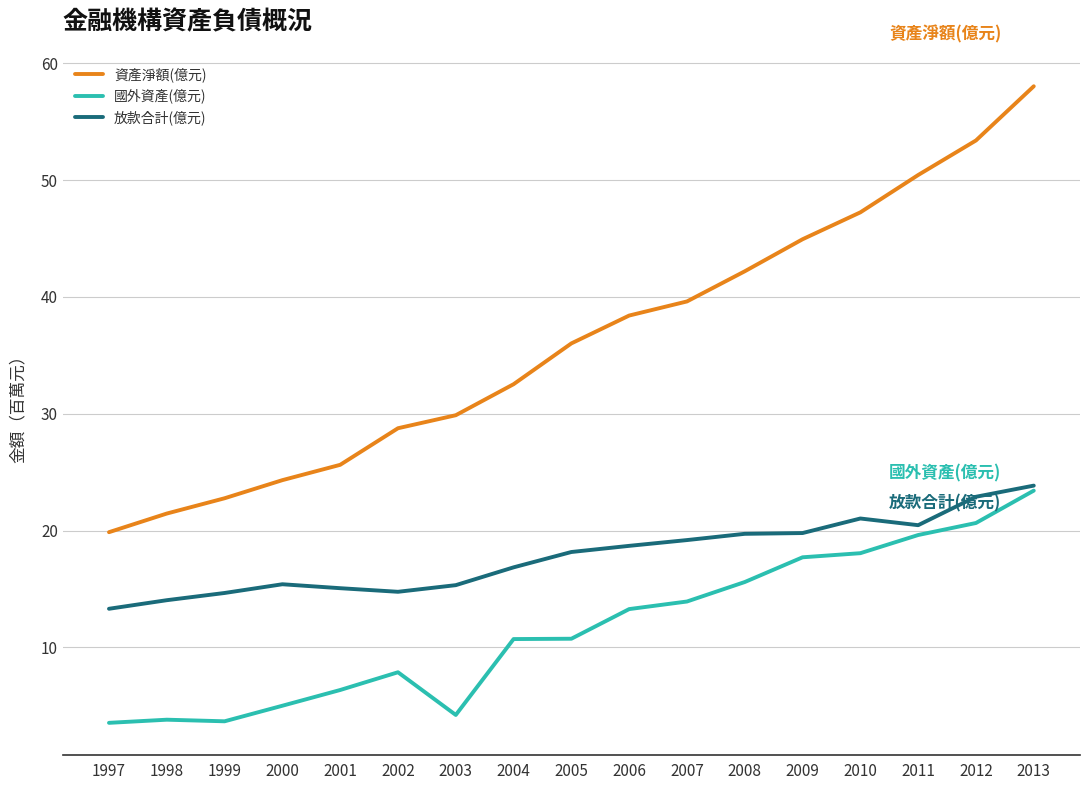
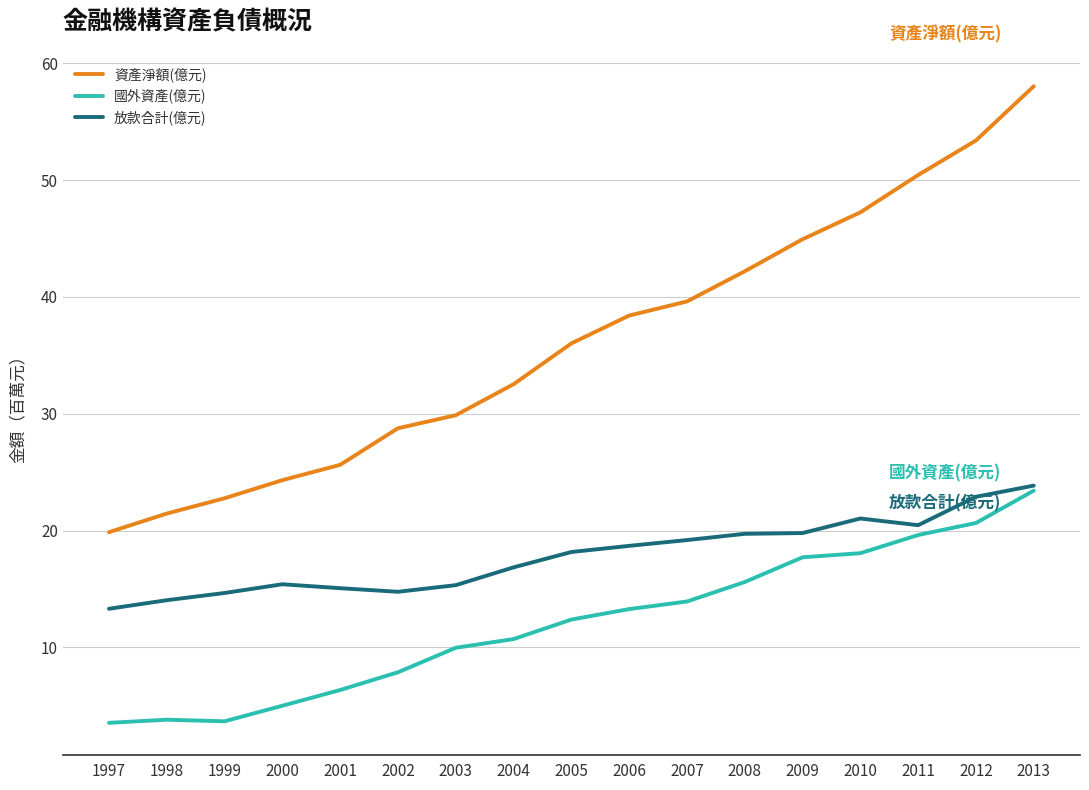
國外資產(億元), 2003: 4.2 -> 10.0
國外資產(億元), 2005: 10.7 -> 12.4
